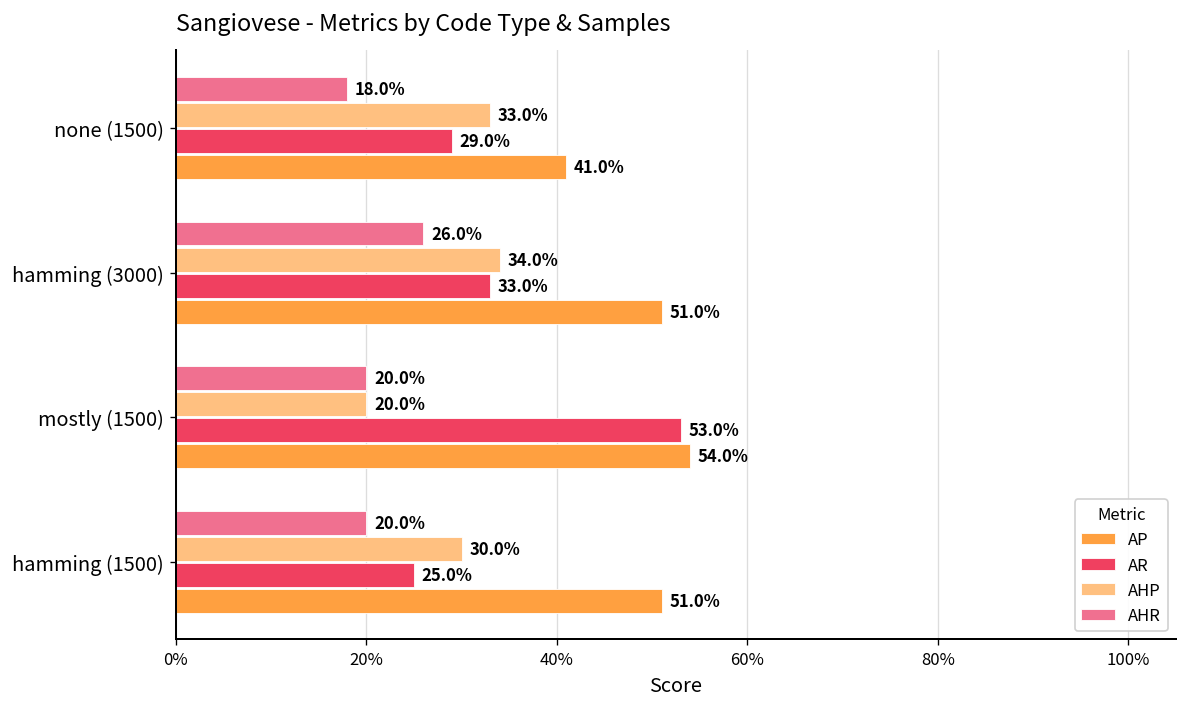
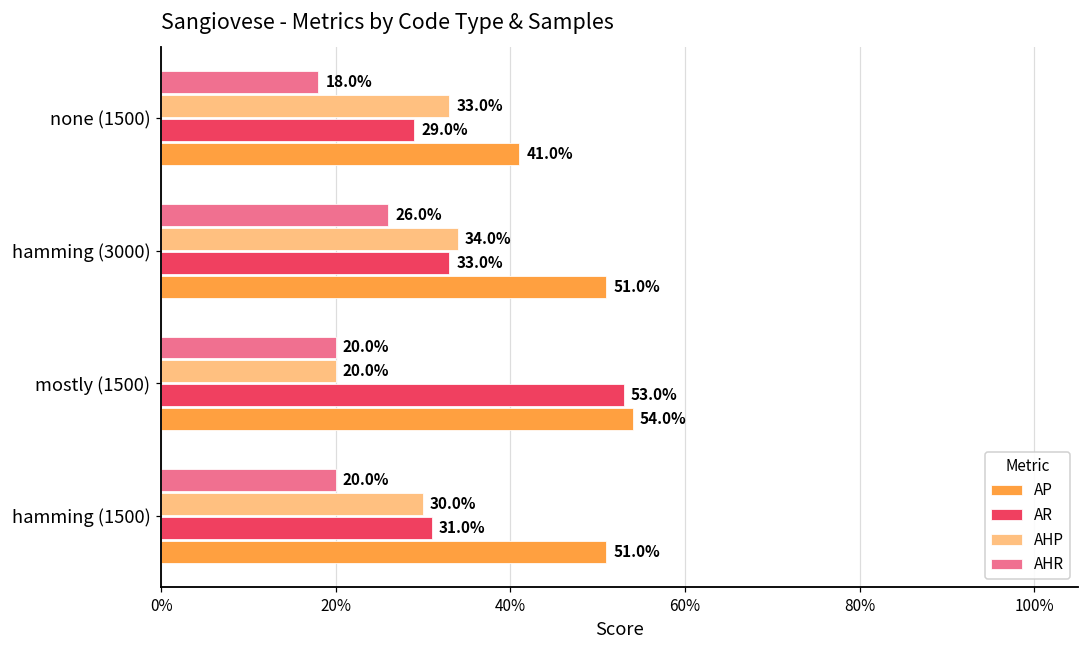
AR, hamming (1500): 25.0% -> 31.0%
